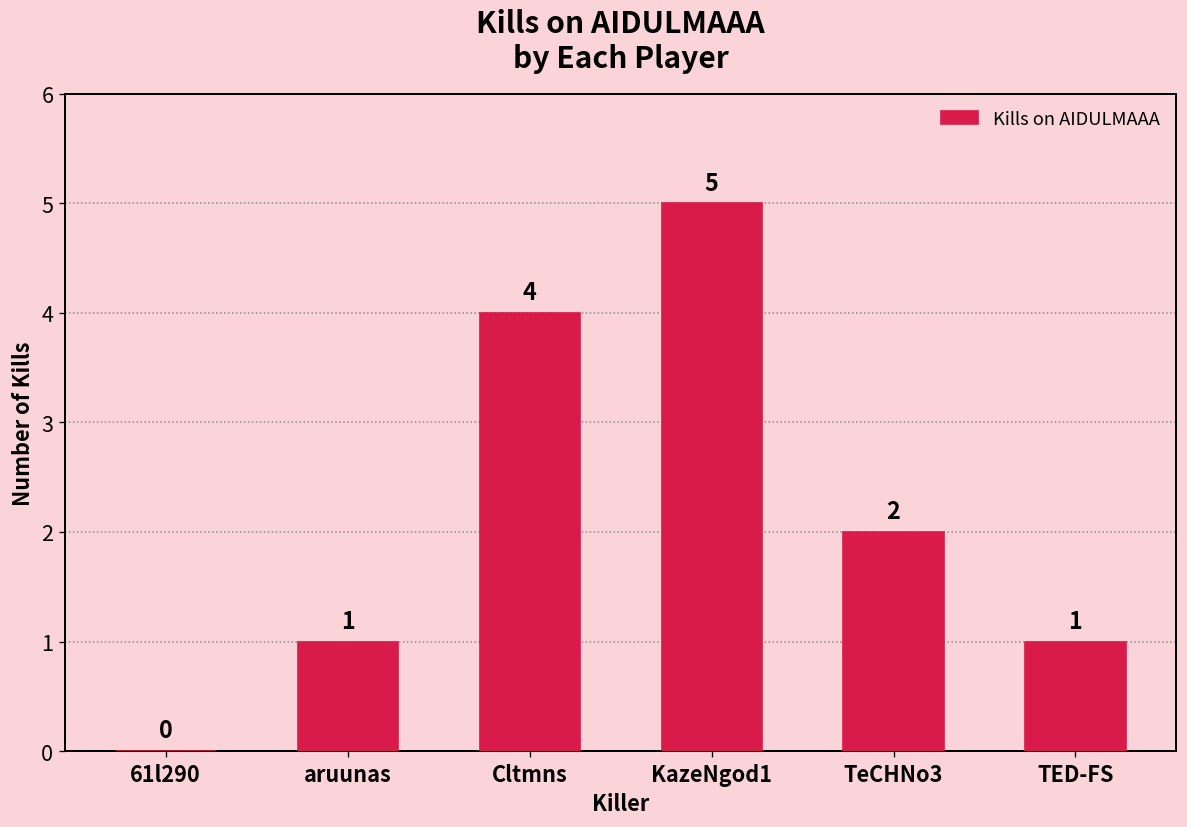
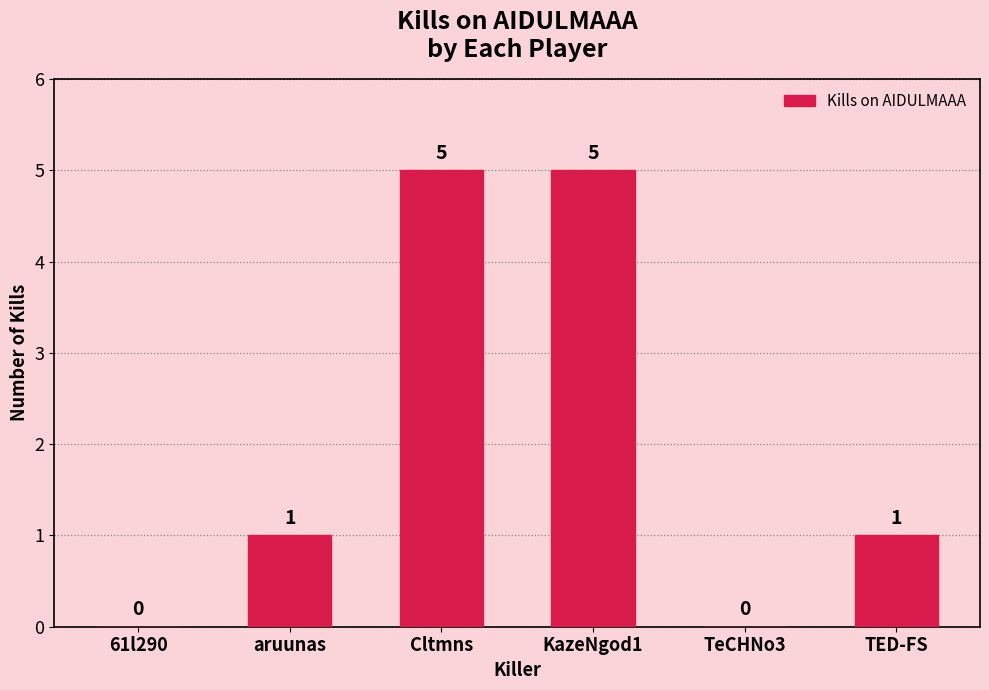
Cltmns: 4 -> 5
TeCHNo3: 2 -> 0
